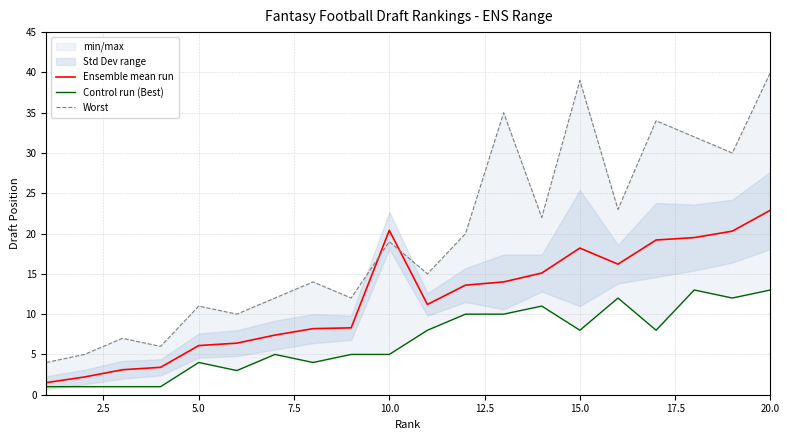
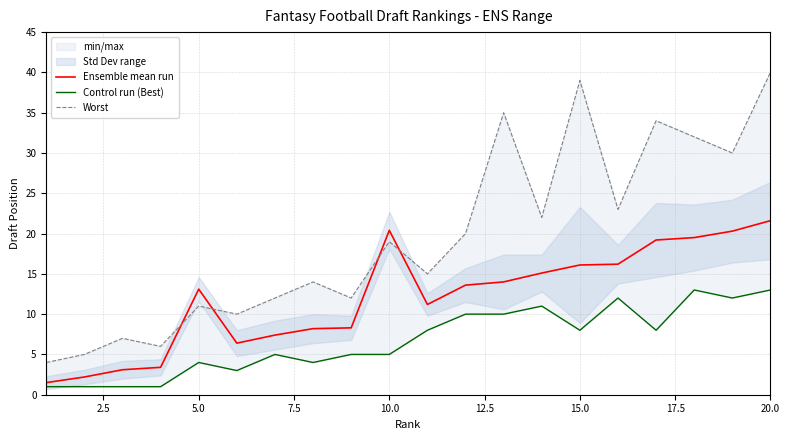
Ensemble mean run, 5.0: 6 -> 13
Ensemble mean run, 15.0: 18 -> 16
Ensemble mean run, 20.0: 23 -> 22
